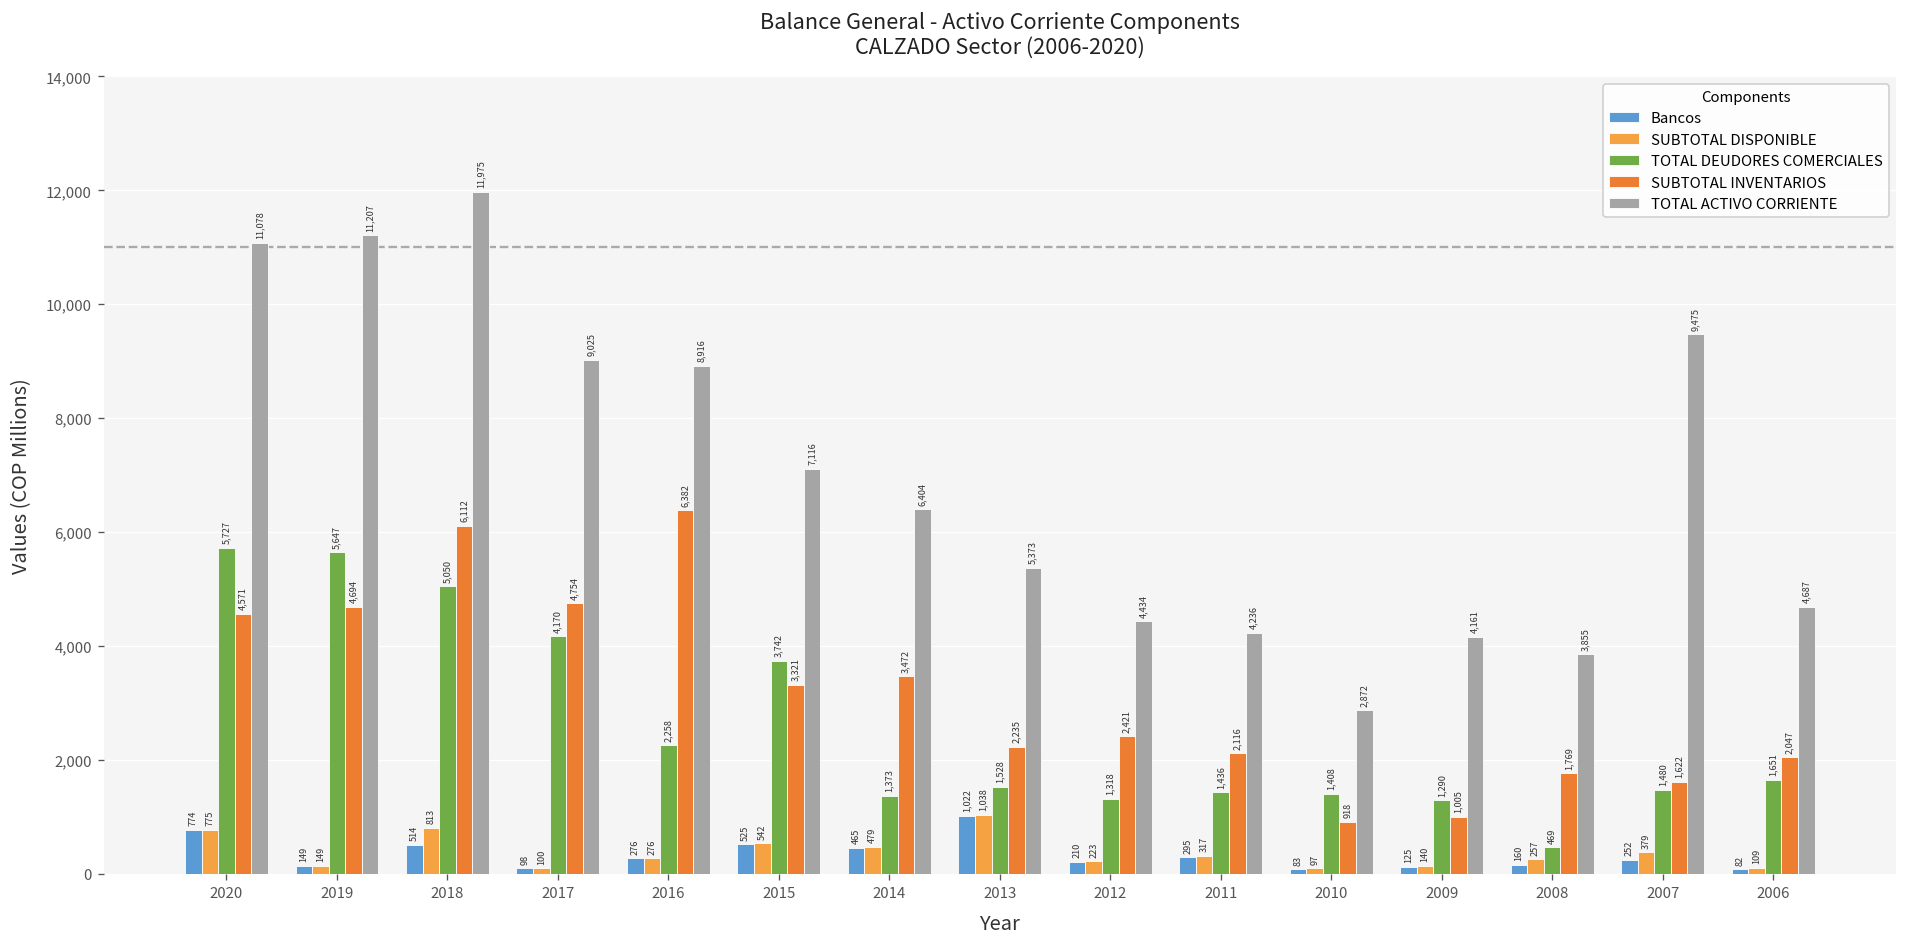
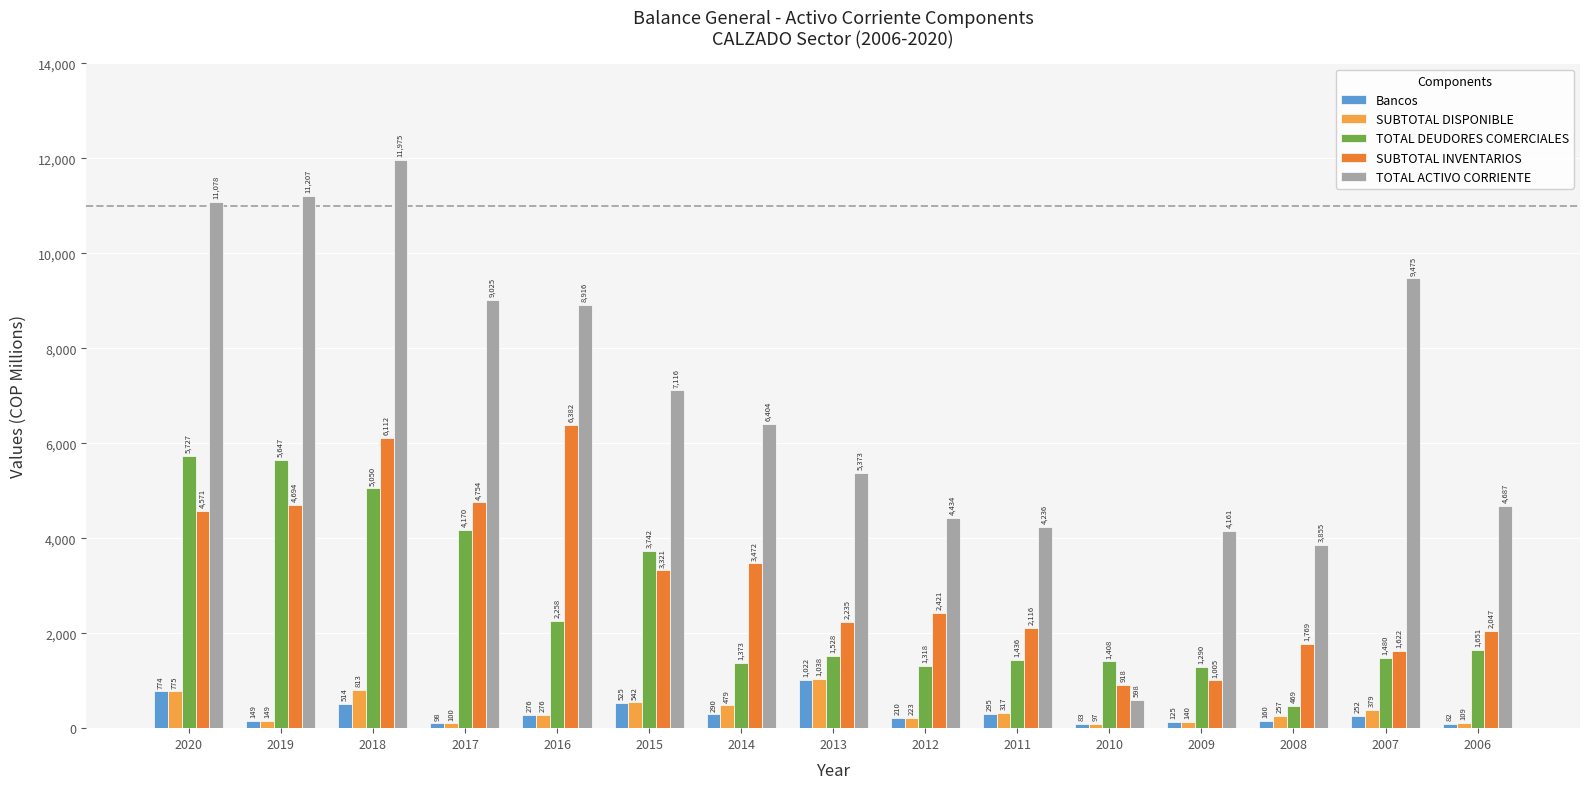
Bancos, 2014: 465 -> 290
TOTAL ACTIVO CORRIENTE, 2010: 2,872 -> 598
